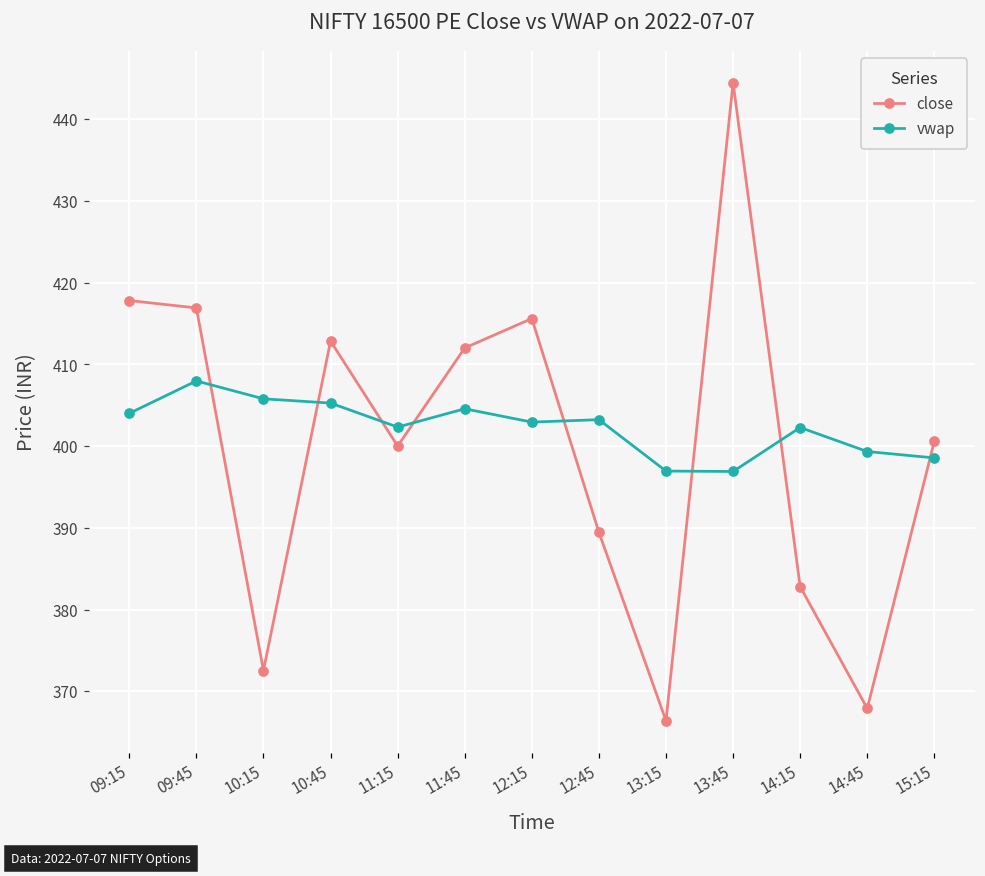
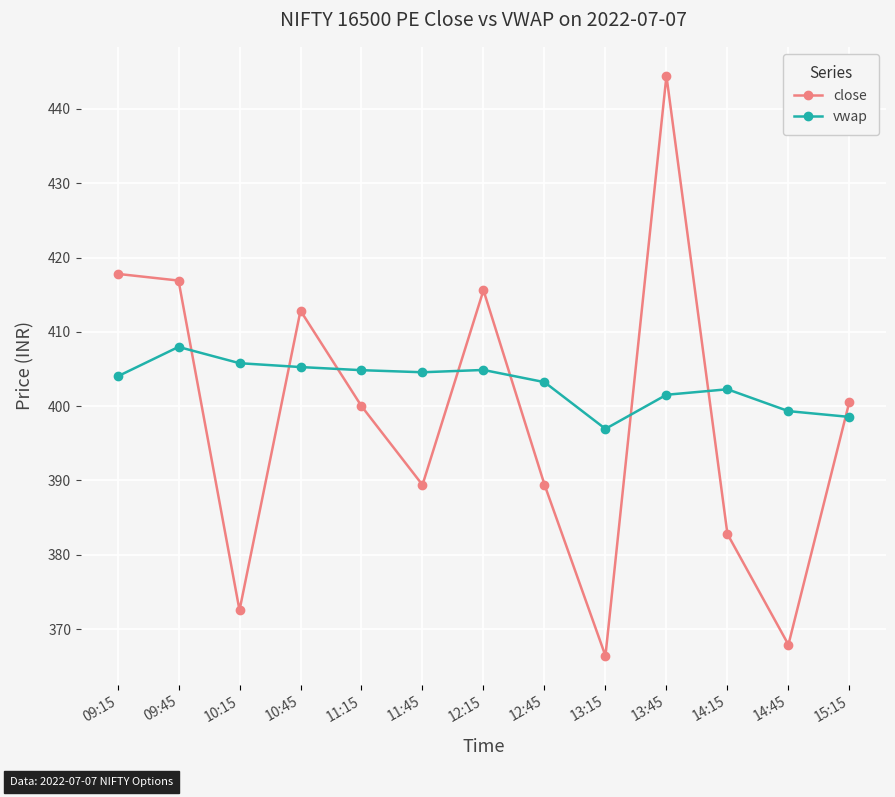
vwap, 11:15: 402 -> 405
close, 11:45: 412 -> 389
vwap, 12:15: 403 -> 405
vwap, 13:45: 397 -> 402
